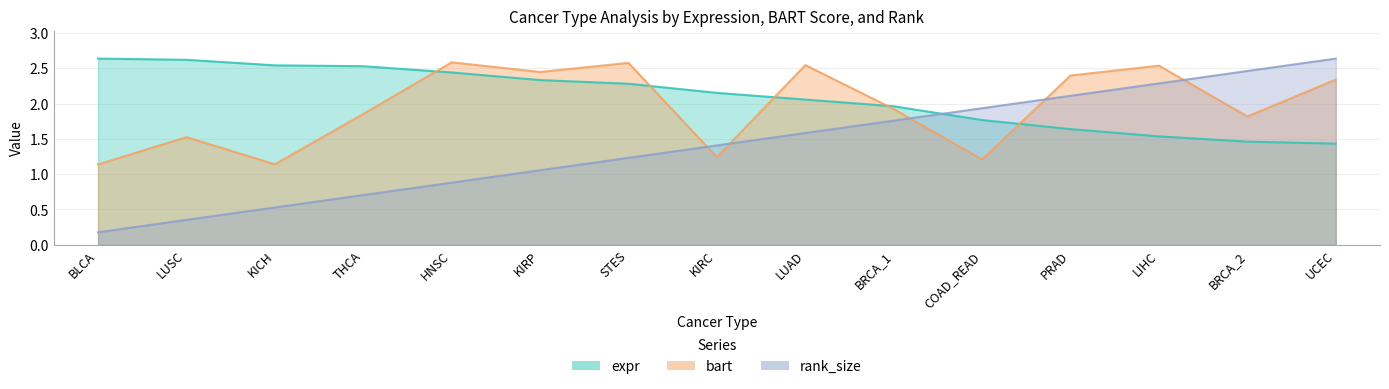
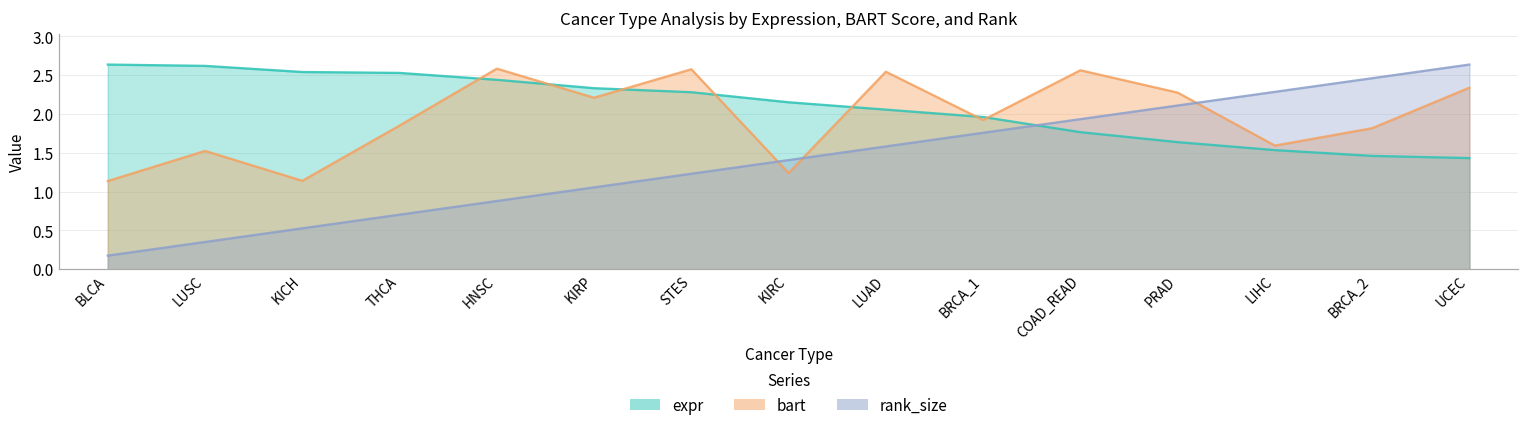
bart, KIRP: 2.4 -> 2.2
bart, COAD_READ: 1.2 -> 2.6
bart, PRAD: 2.4 -> 2.3
bart, LIHC: 2.5 -> 1.6
